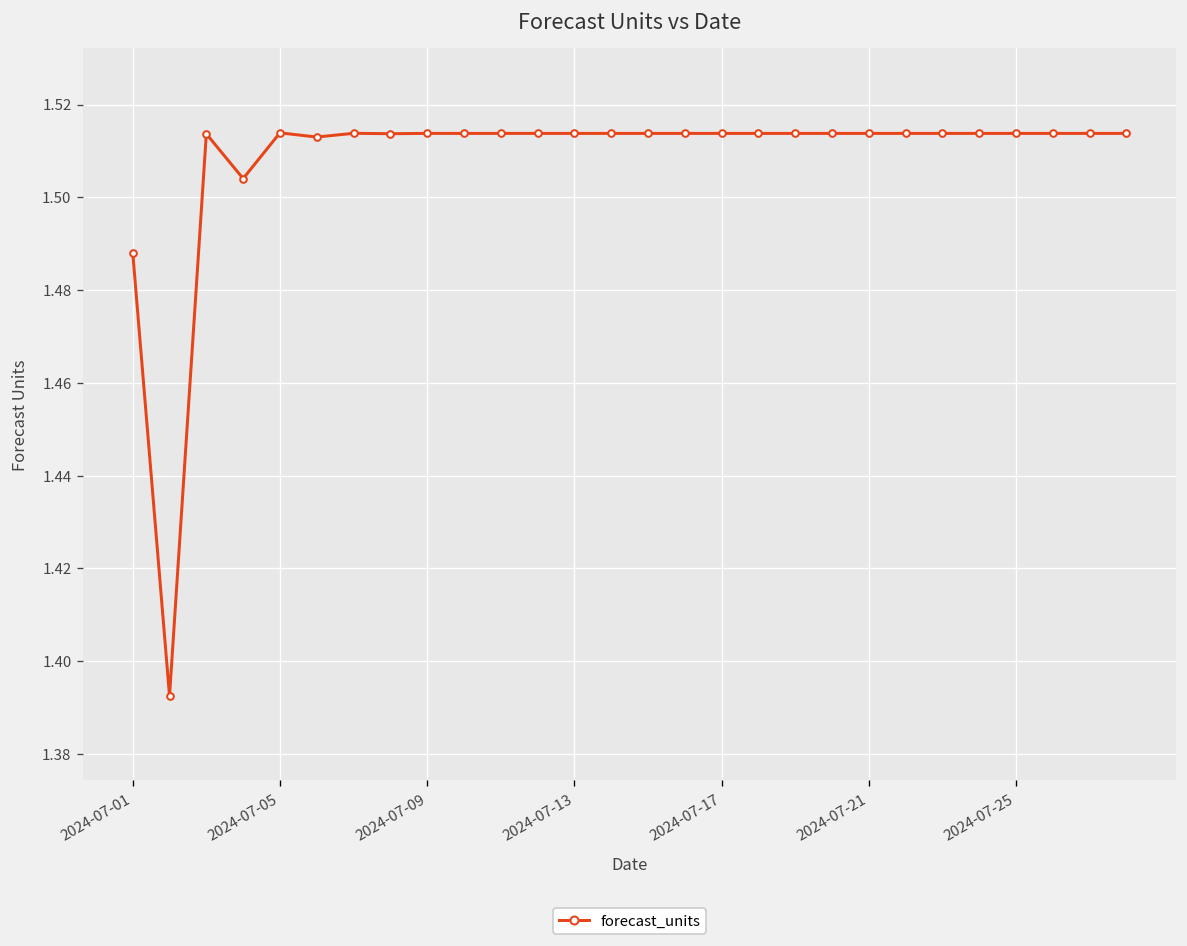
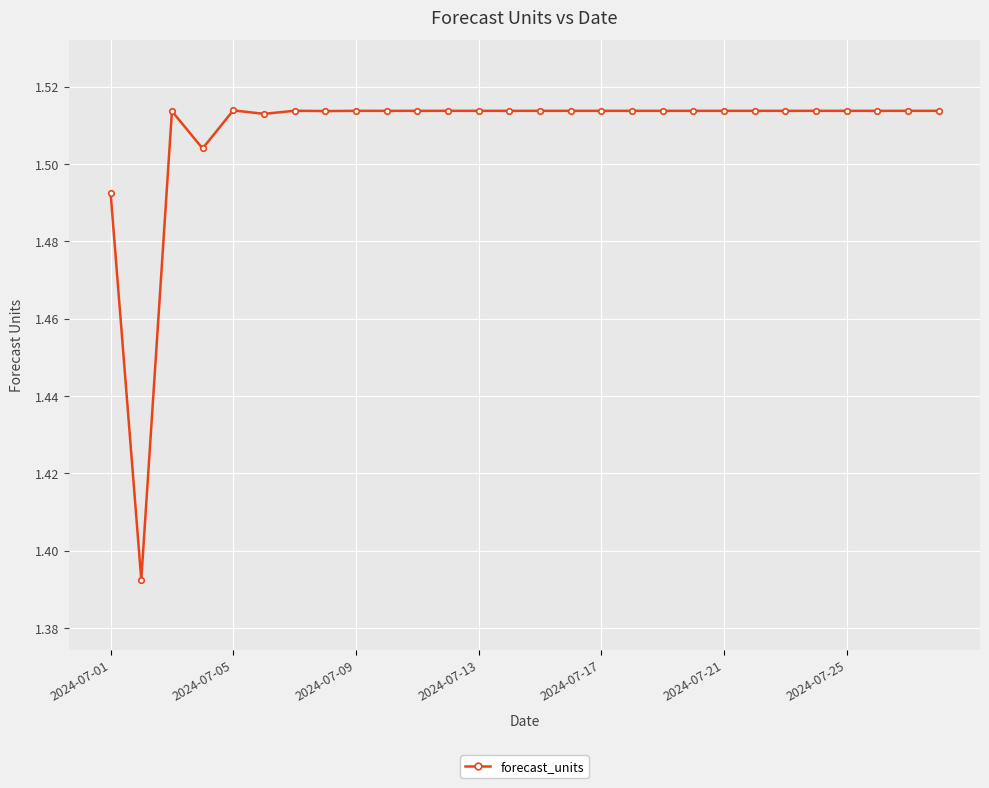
2024-07-01: 1.488 -> 1.493
